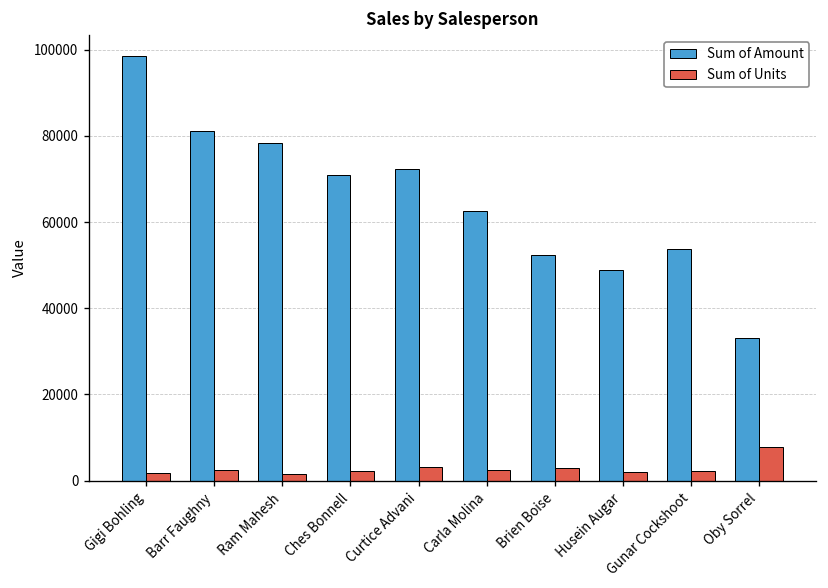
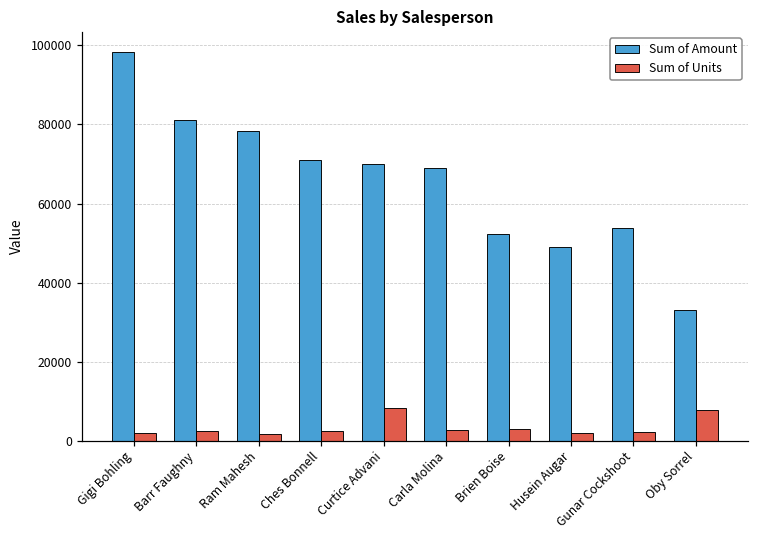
Sum of Amount, Curtice Advani: 72000 -> 70000
Sum of Units, Curtice Advani: 3000 -> 8000
Sum of Amount, Carla Molina: 62000 -> 69000
